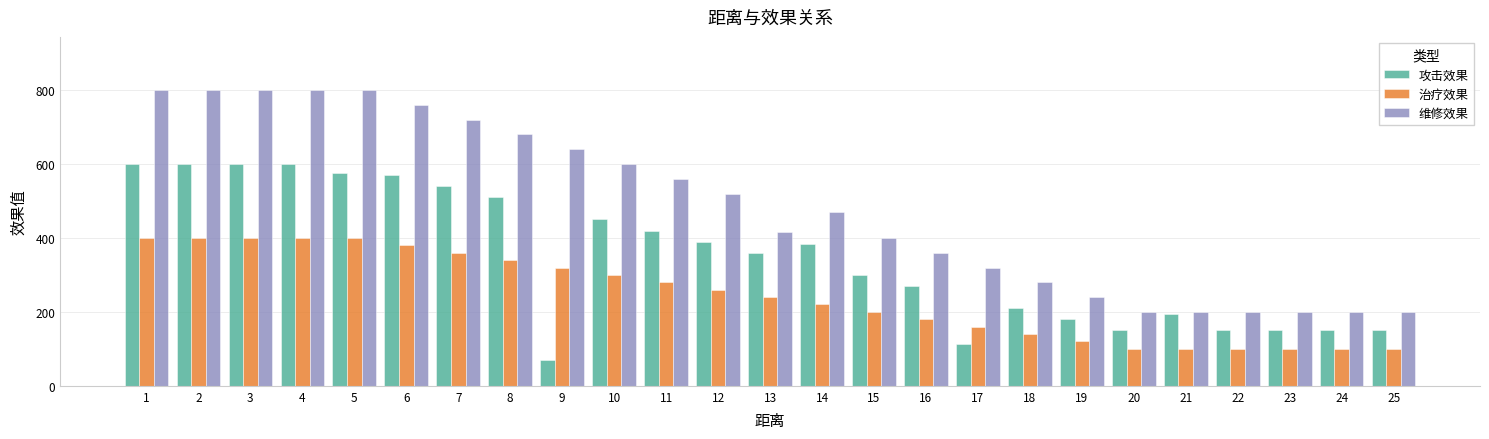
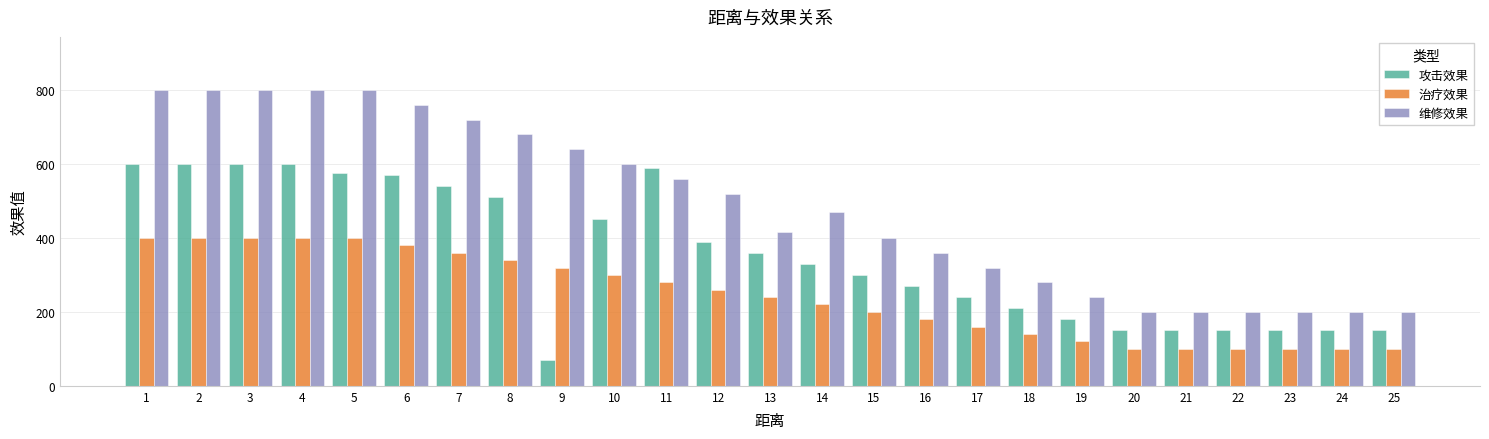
攻击效果, 11: 420 -> 590
攻击效果, 14: 380 -> 330
攻击效果, 17: 110 -> 240
攻击效果, 21: 190 -> 150
